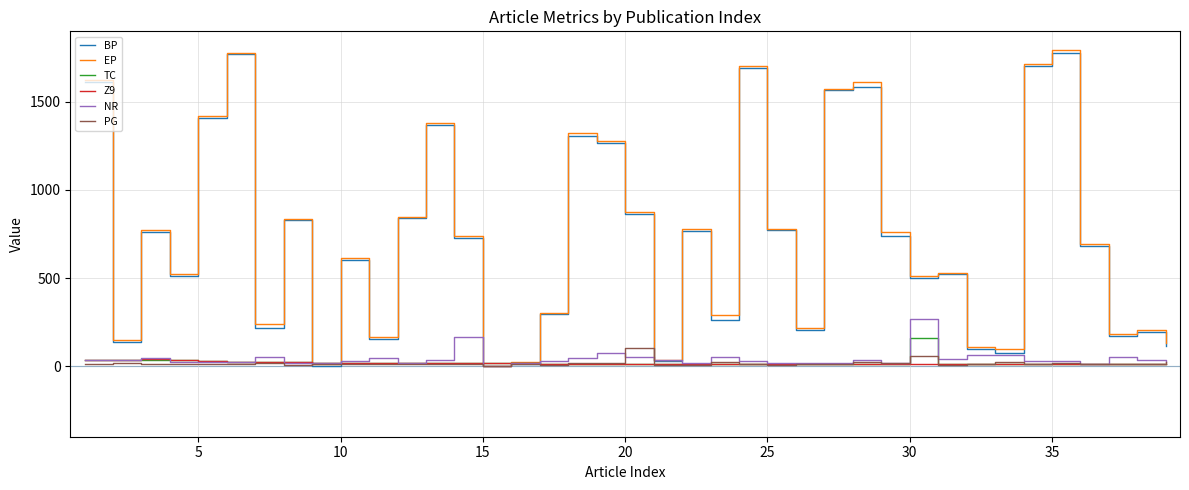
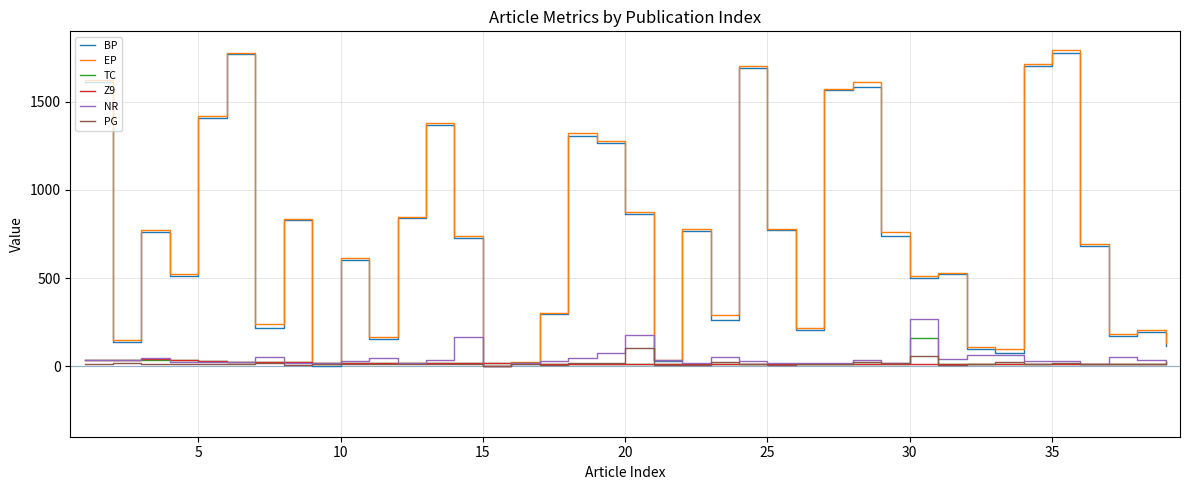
NR, 20: 50 -> 180
